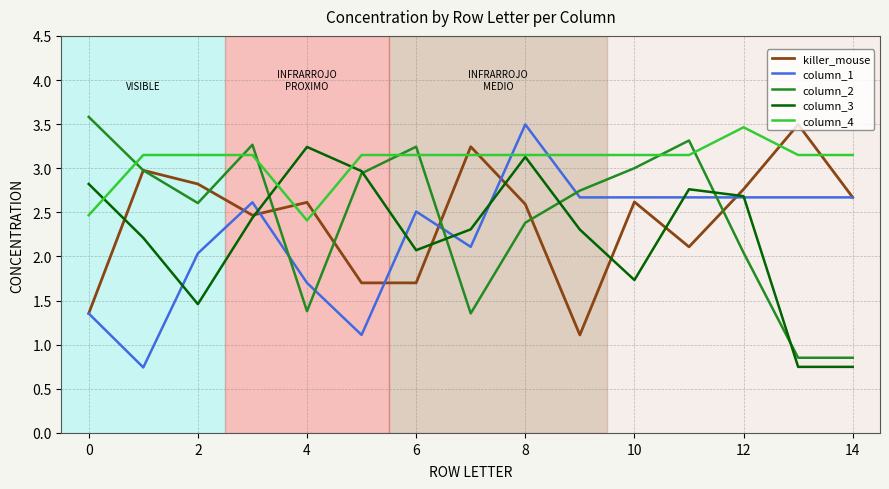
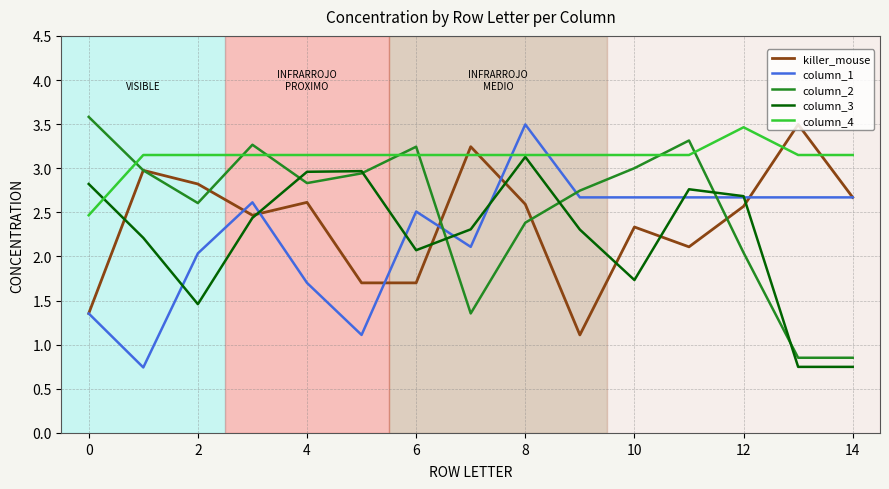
column_2, 4: 1.4 -> 2.8
column_3, 4: 3.2 -> 3.0
column_4, 4: 2.4 -> 3.2
killer_mouse, 10: 2.6 -> 2.3
killer_mouse, 12: 2.8 -> 2.6
